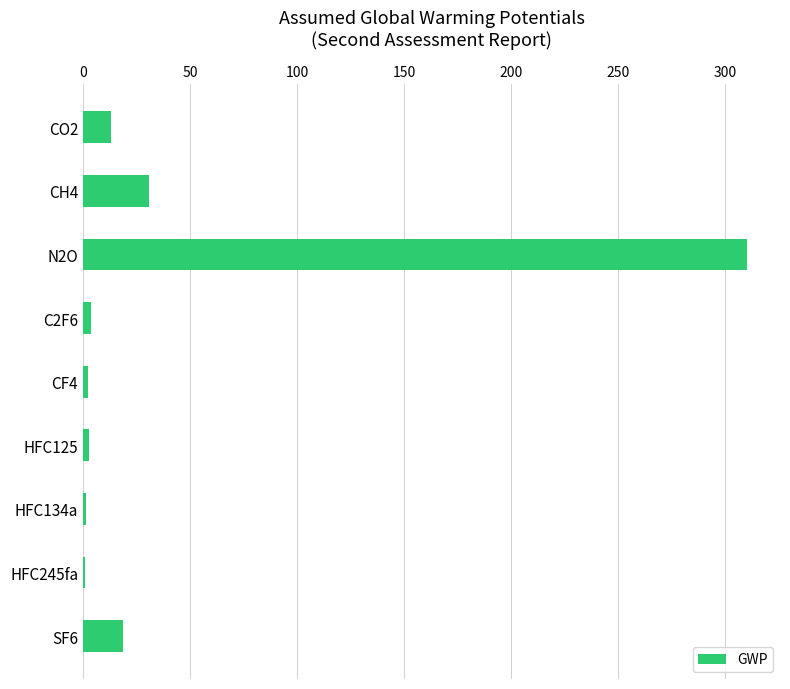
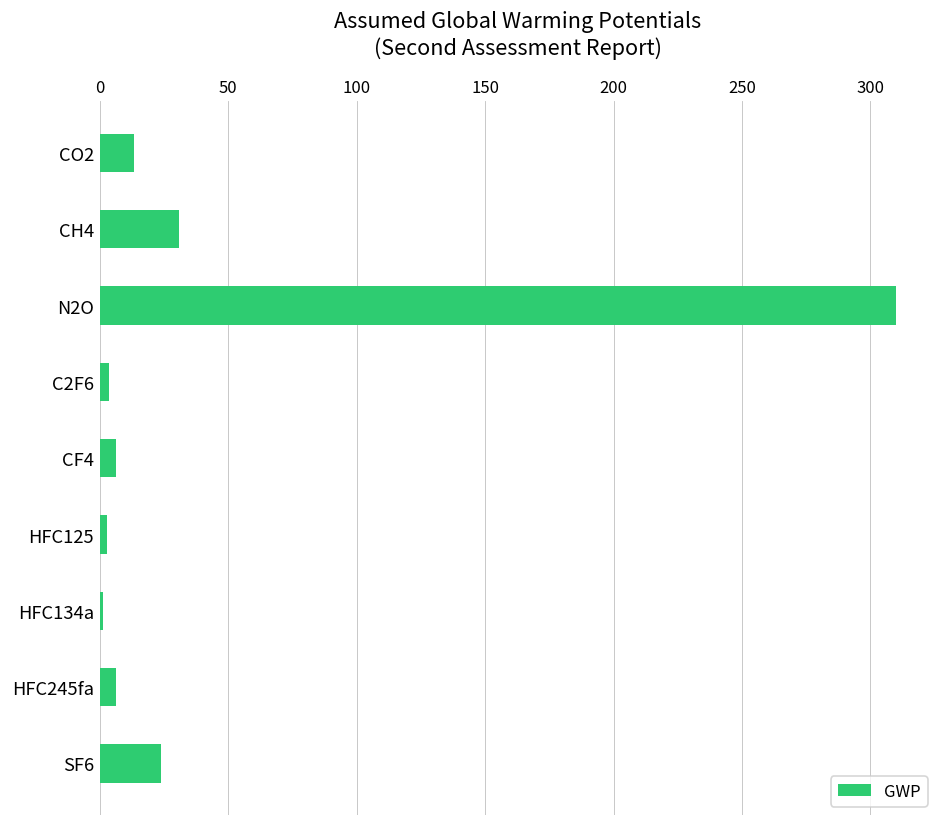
CF4: 3 -> 7
HFC245fa: 1 -> 6
SF6: 19 -> 24
